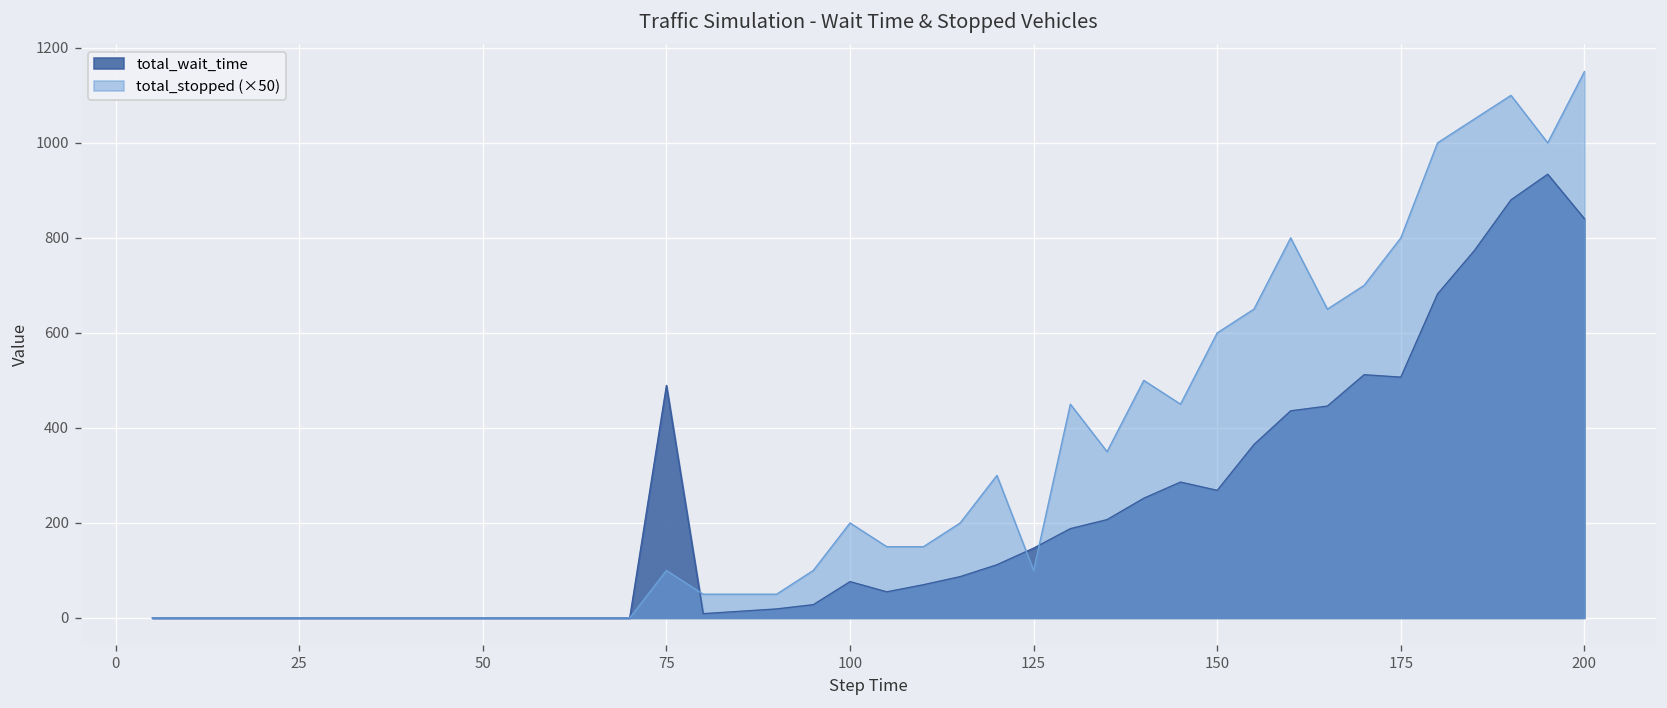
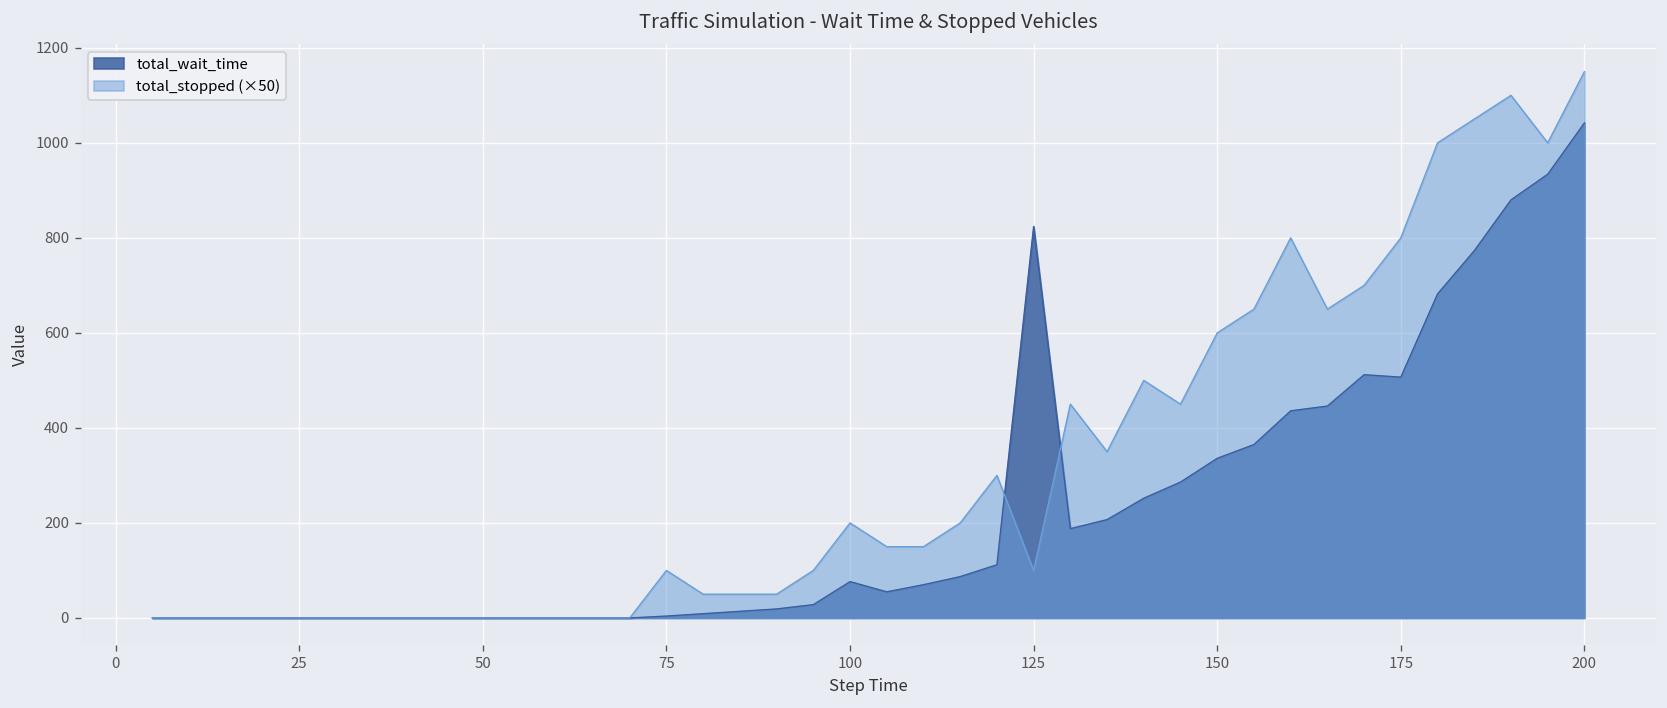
total_wait_time, 75: 490 -> 0
total_wait_time, 125: 150 -> 820
total_wait_time, 150: 270 -> 340
total_wait_time, 200: 840 -> 1040
